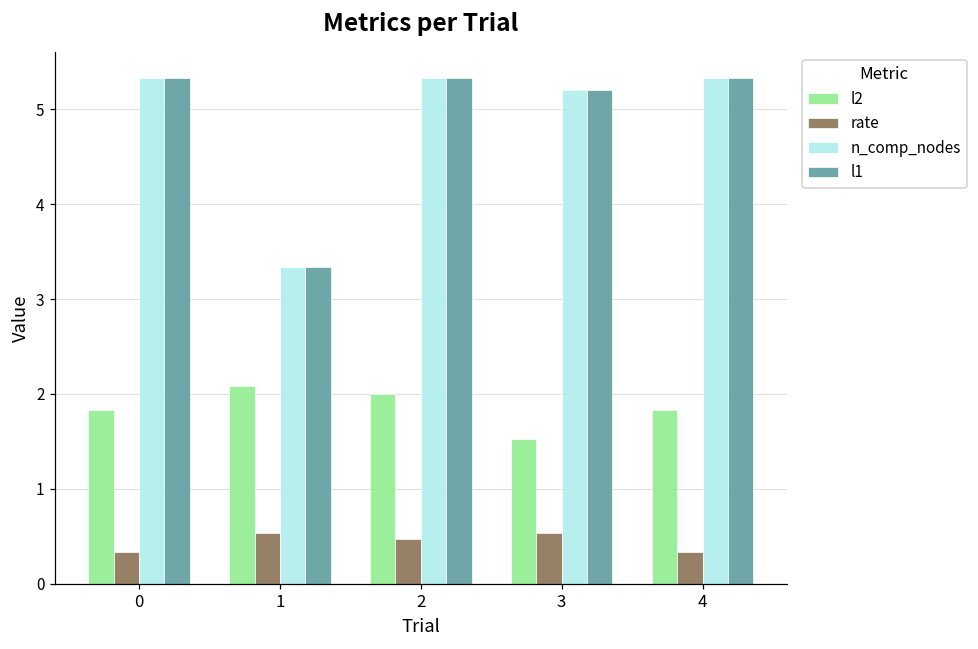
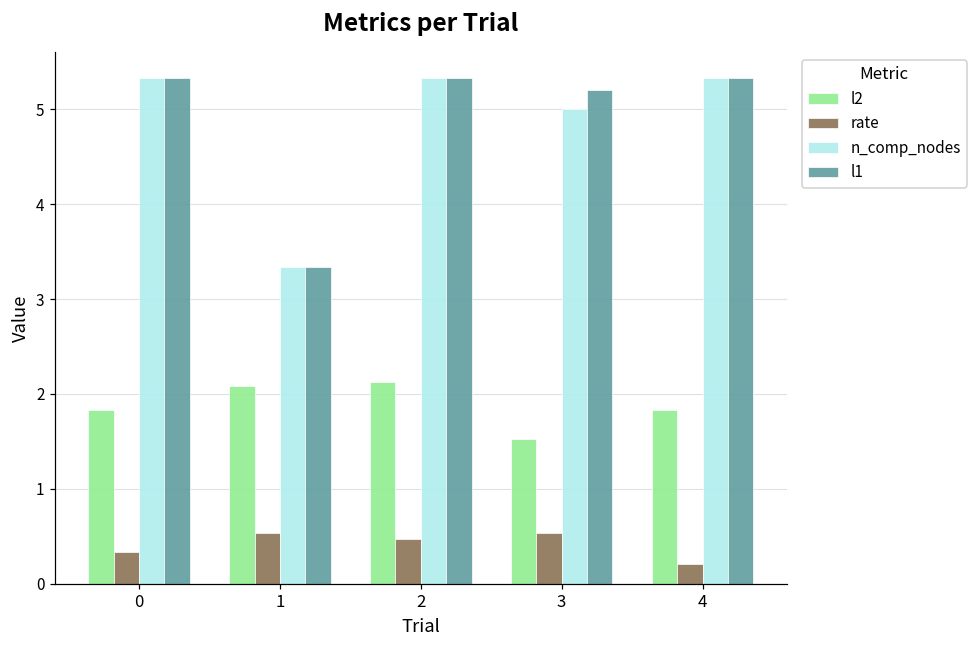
l2, 2: 2.0 -> 2.1
n_comp_nodes, 3: 5.2 -> 5.0
rate, 4: 0.3 -> 0.2
